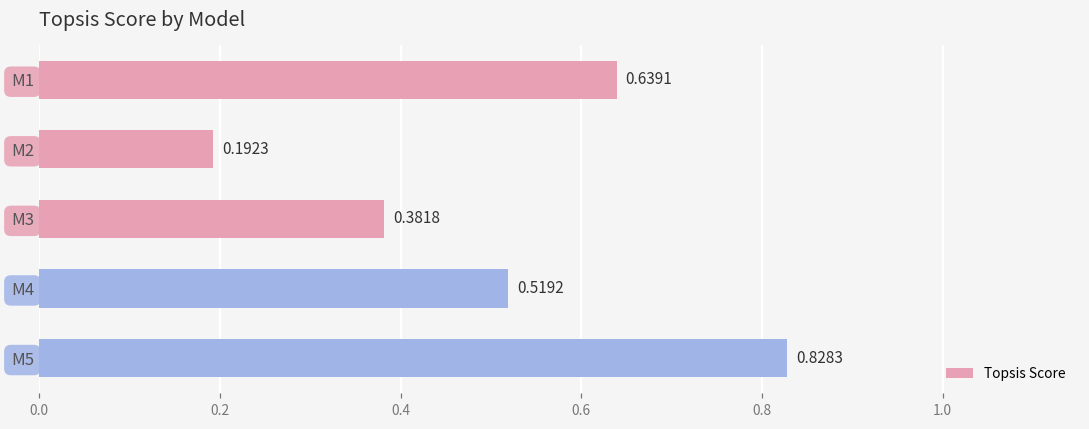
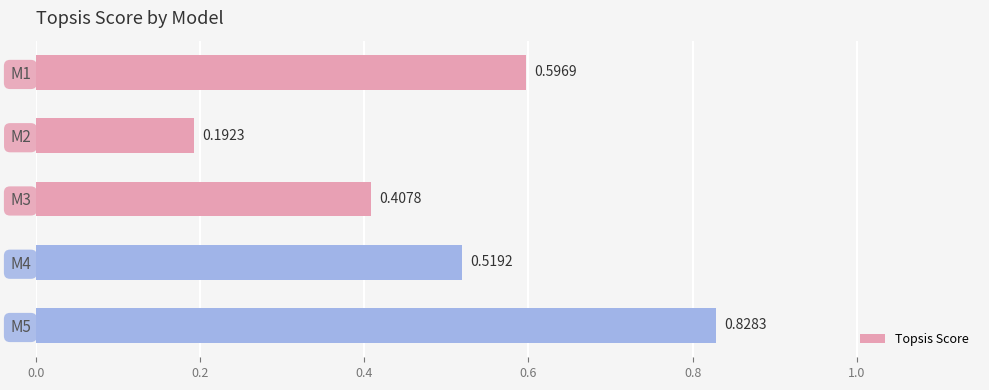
M1: 0.6391 -> 0.5969
M3: 0.3818 -> 0.4078
